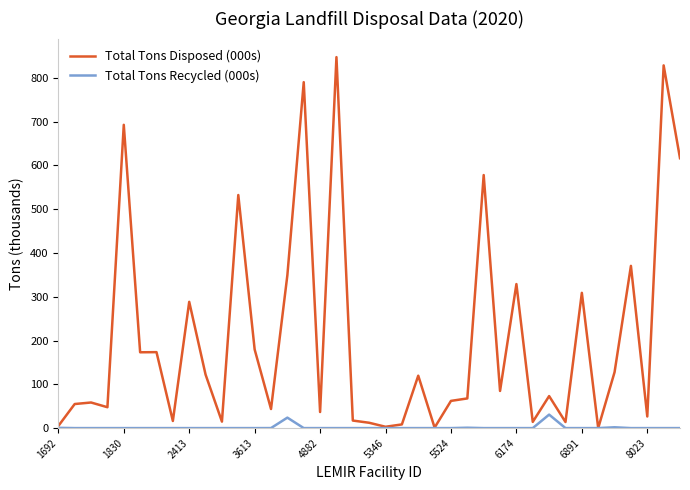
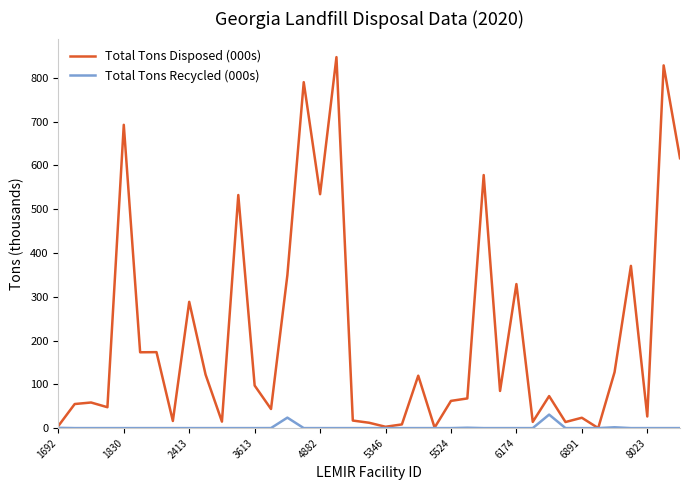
Total Tons Disposed (000s), 3613: 180 -> 100
Total Tons Disposed (000s), 4882: 40 -> 530
Total Tons Disposed (000s), 6891: 310 -> 20
